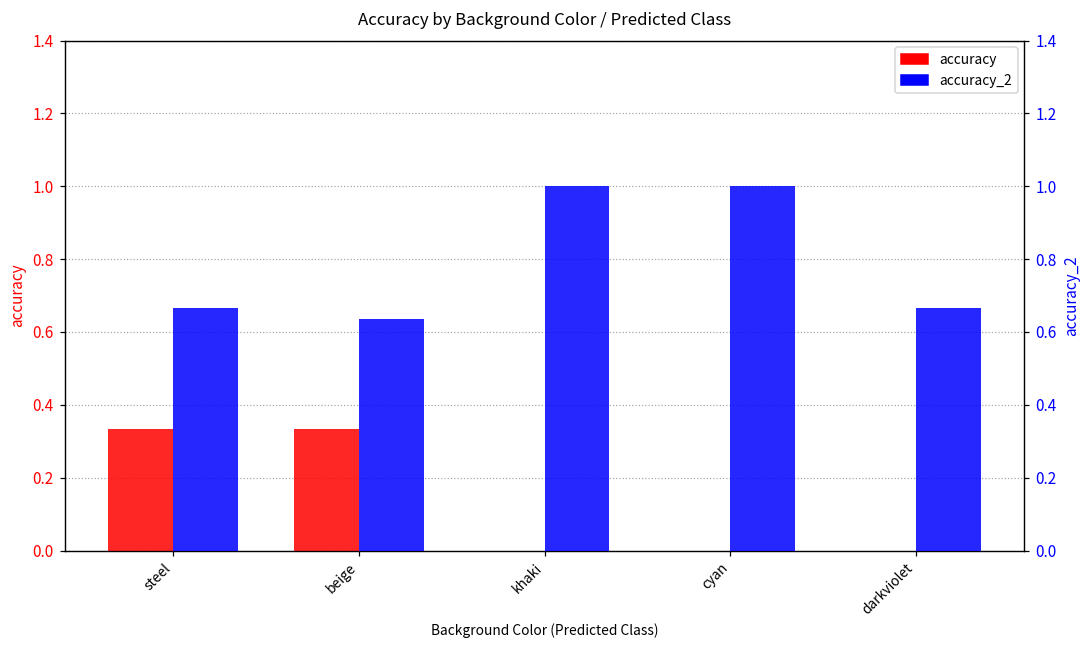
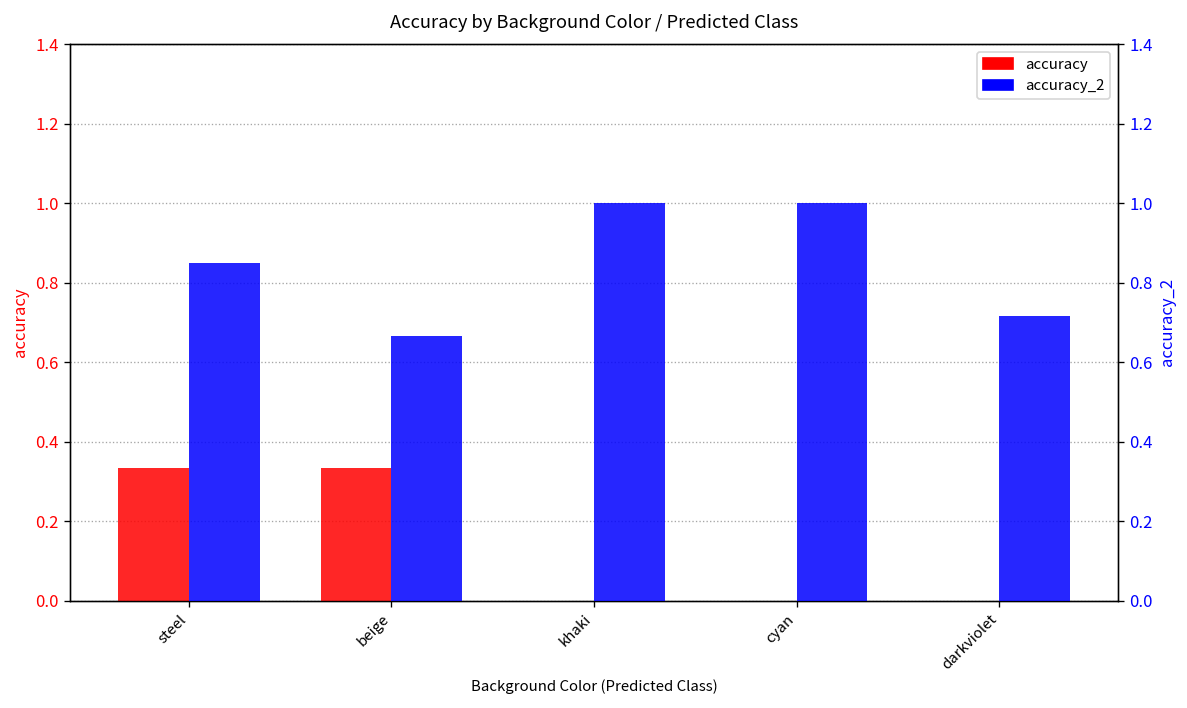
accuracy_2, steel: 0.67 -> 0.85
accuracy_2, beige: 0.64 -> 0.67
accuracy_2, darkviolet: 0.67 -> 0.72
